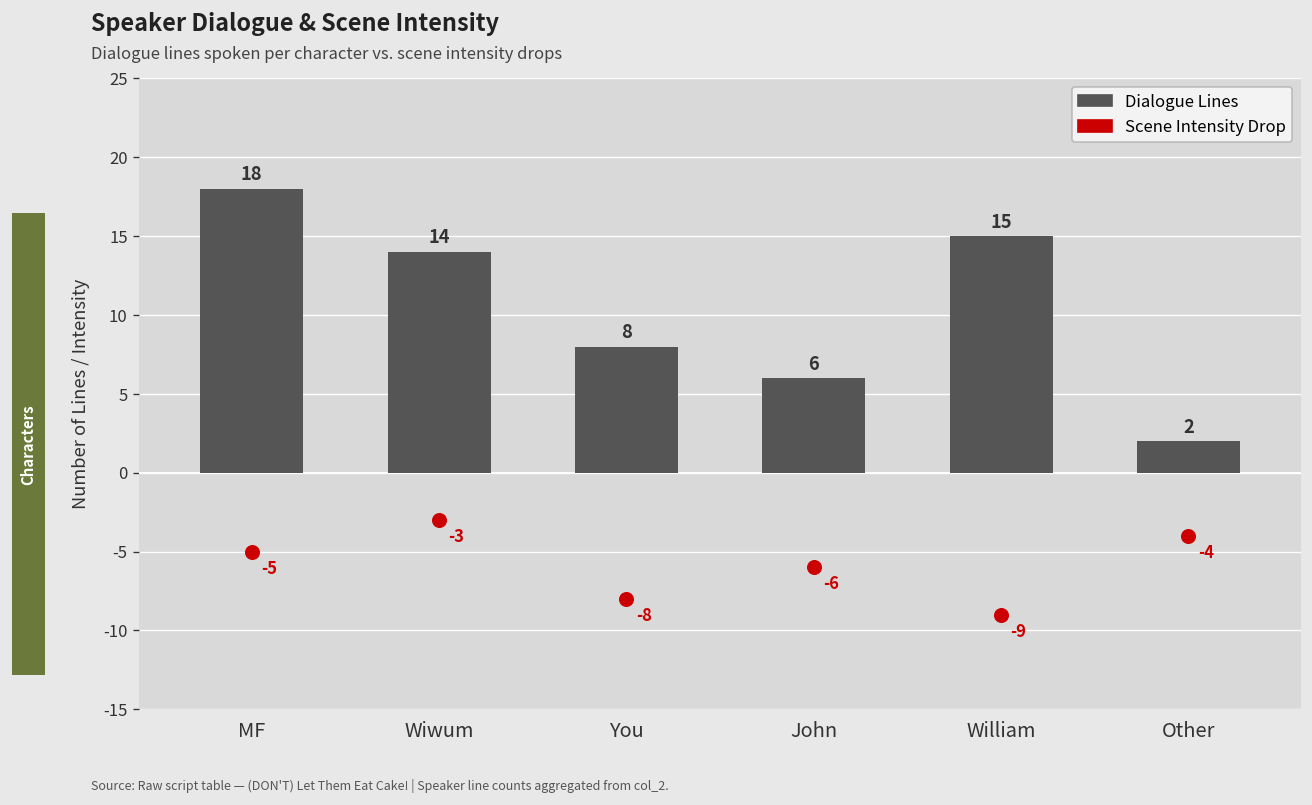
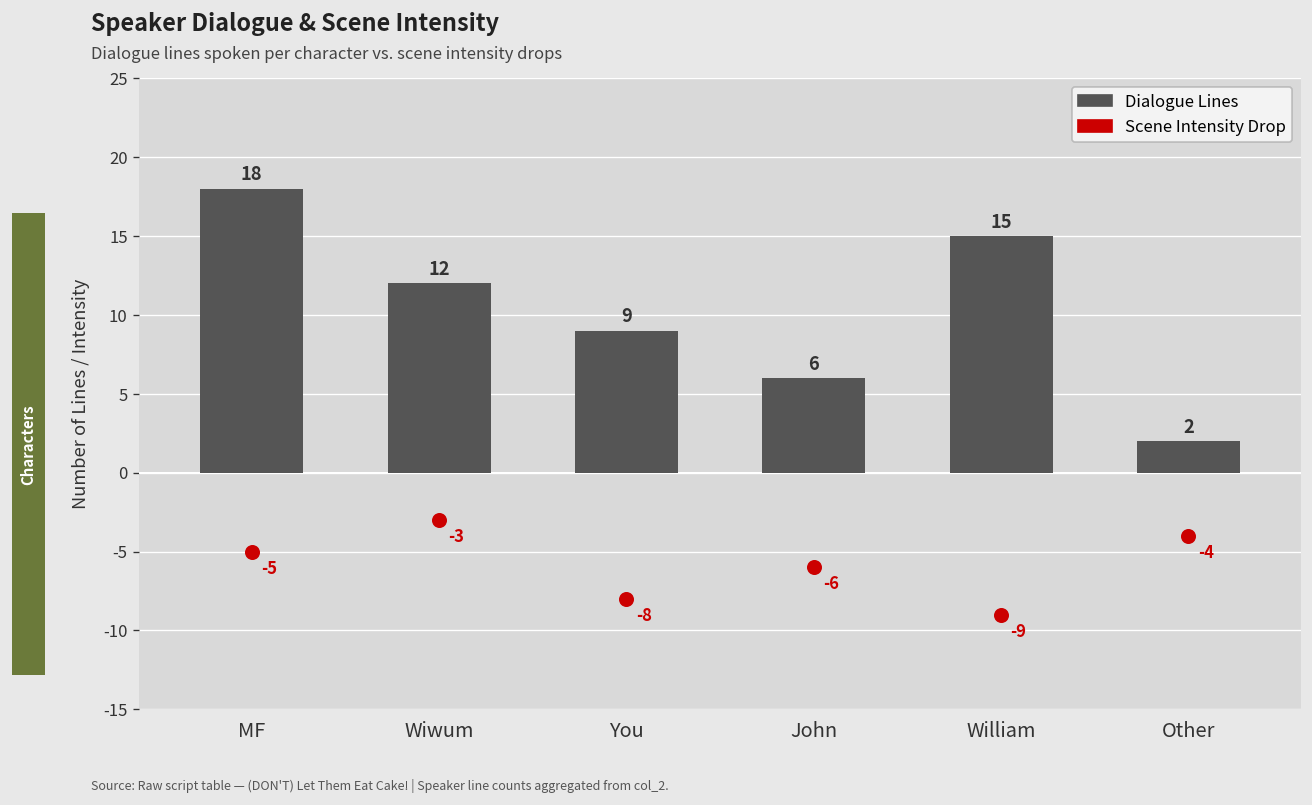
Dialogue Lines, Wiwum: 14 -> 12
Dialogue Lines, You: 8 -> 9
